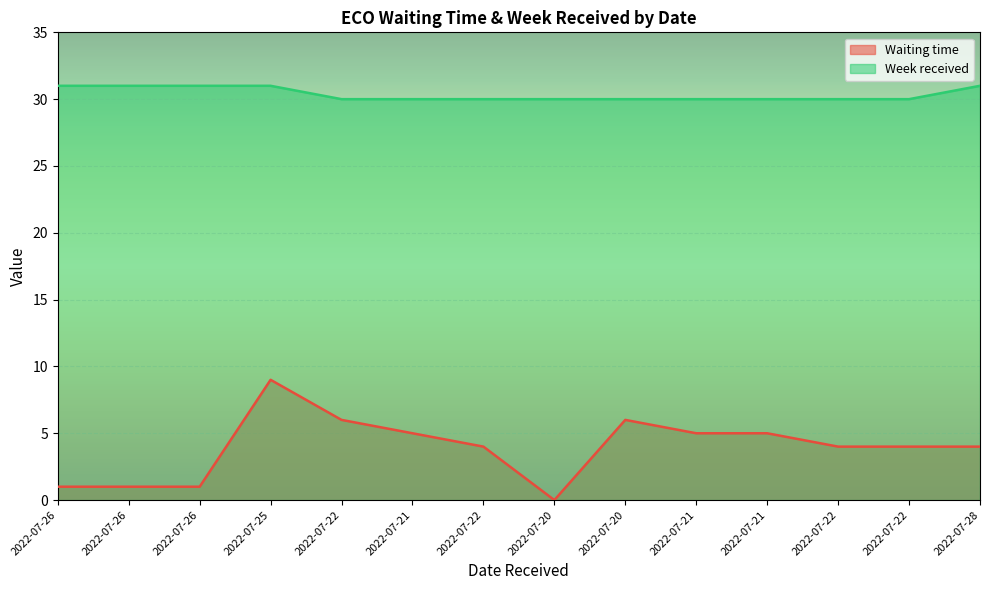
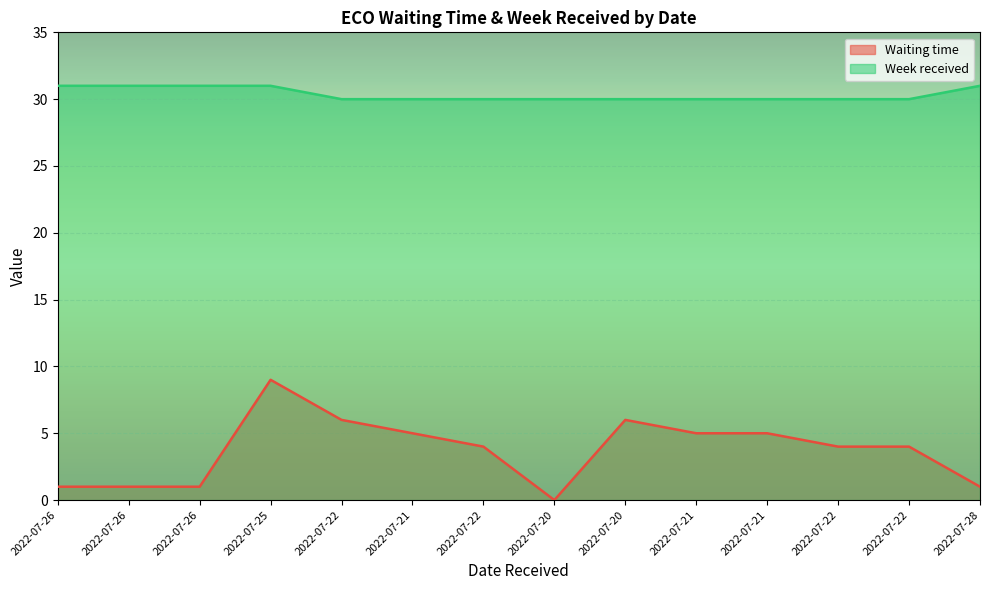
Waiting time, 2022-07-28: 4 -> 1
